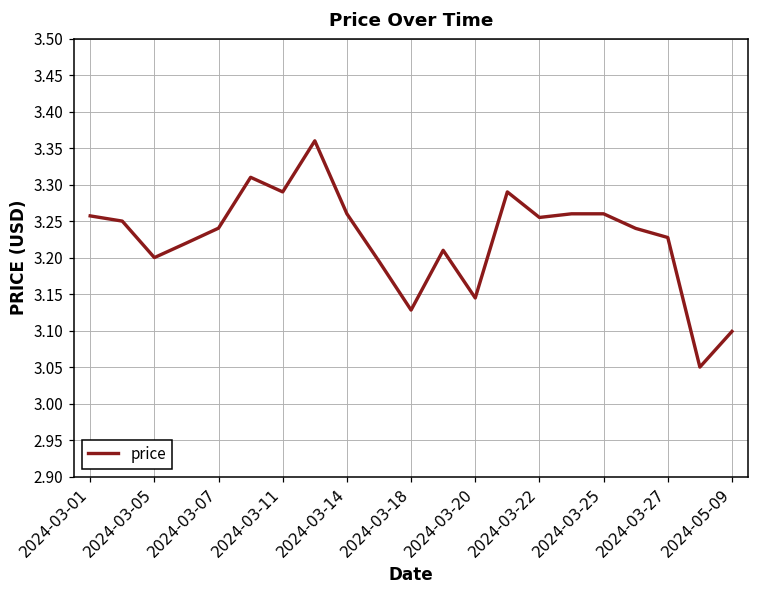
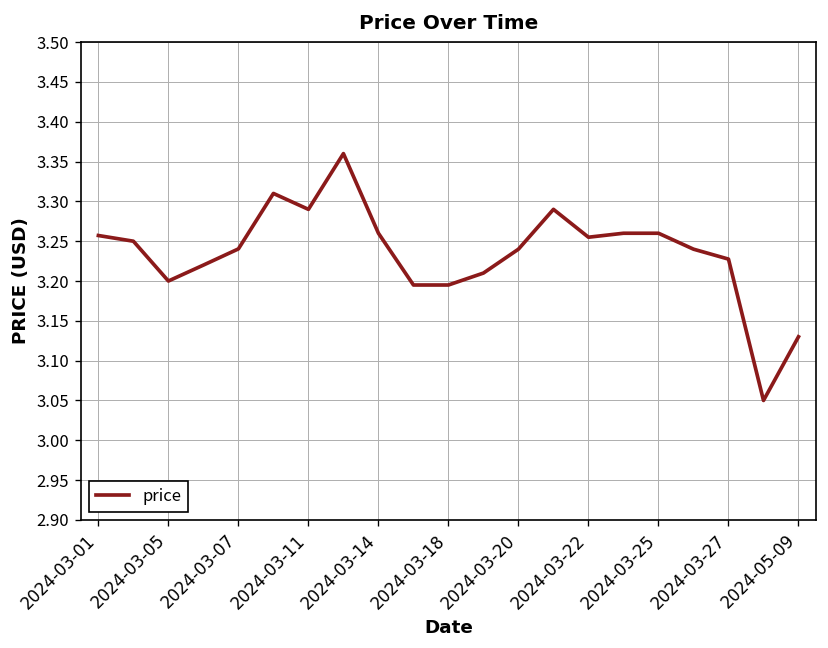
2024-03-18: 3.13 -> 3.19
2024-03-20: 3.14 -> 3.24
2024-05-09: 3.10 -> 3.13
